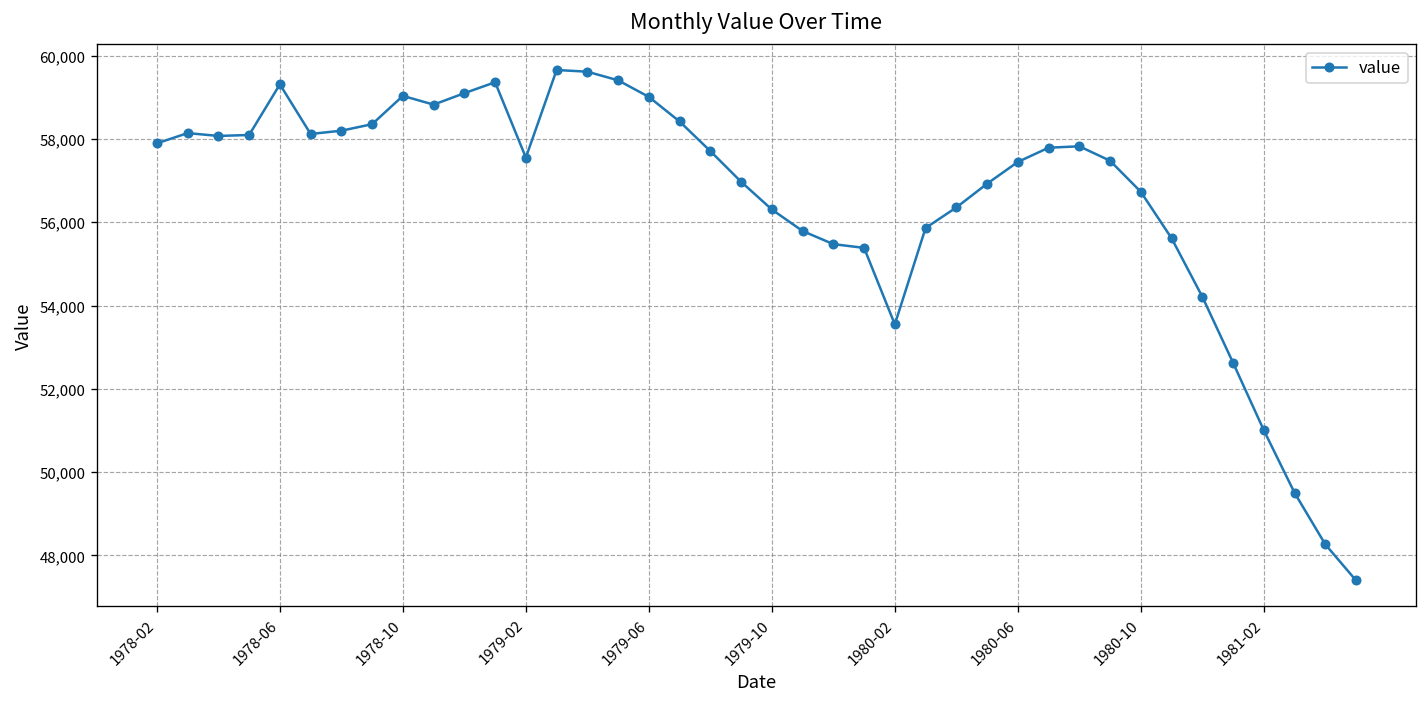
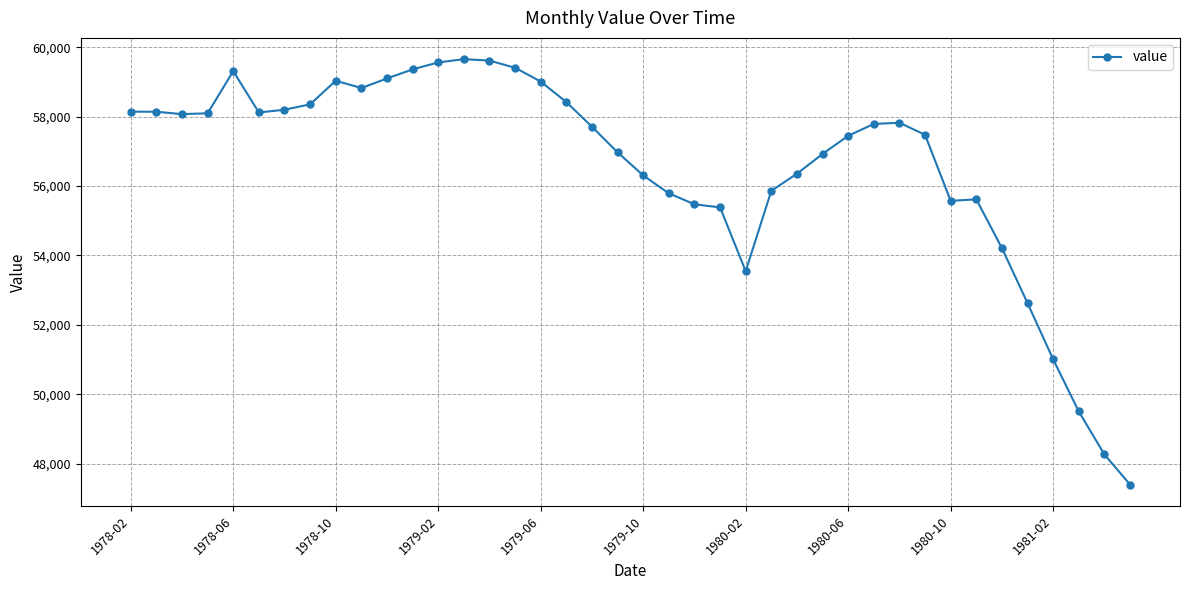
1978-02: 57,900 -> 58,100
1979-02: 57,600 -> 59,600
1980-10: 56,700 -> 55,600
